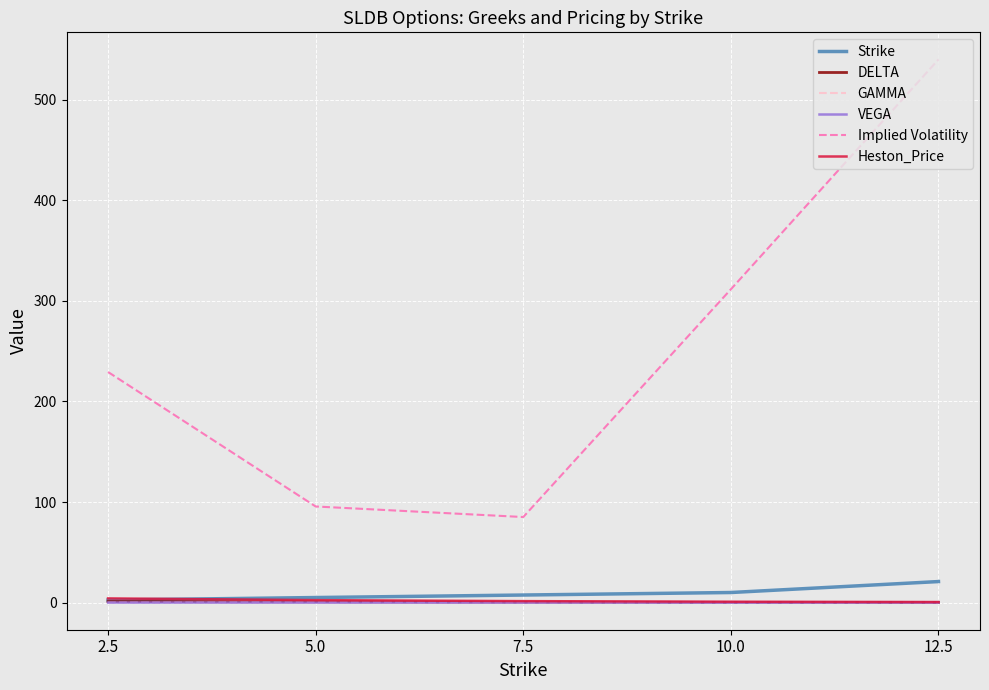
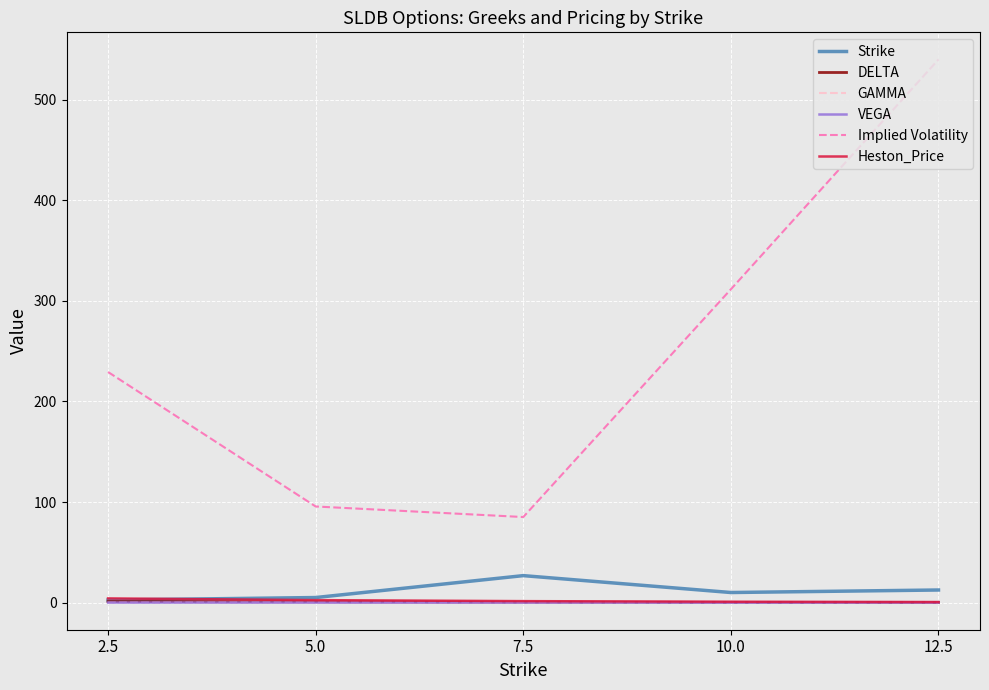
Strike, 7.5: 8 -> 27
Strike, 12.5: 21 -> 13
